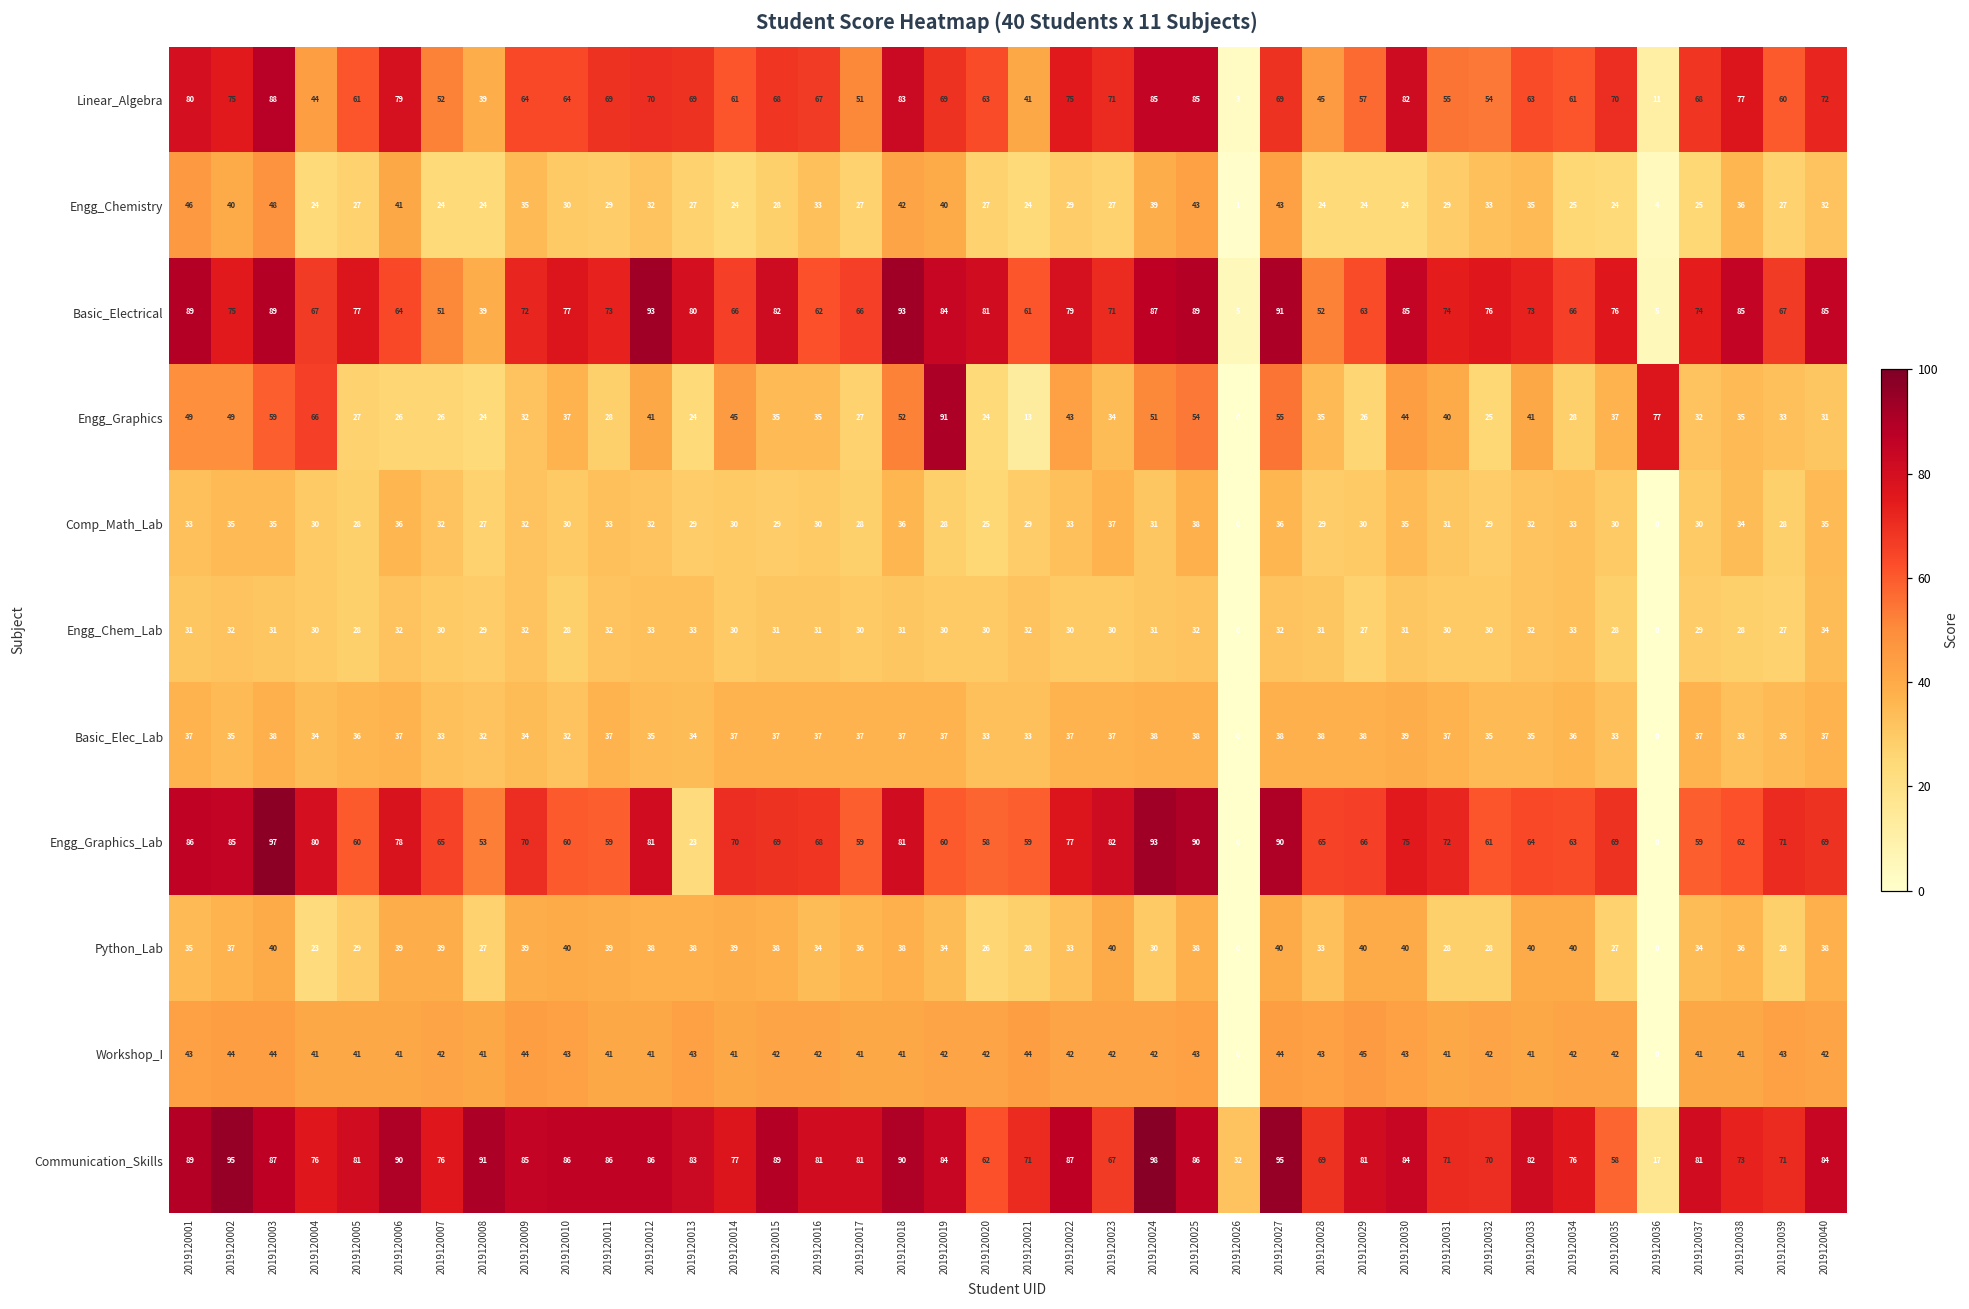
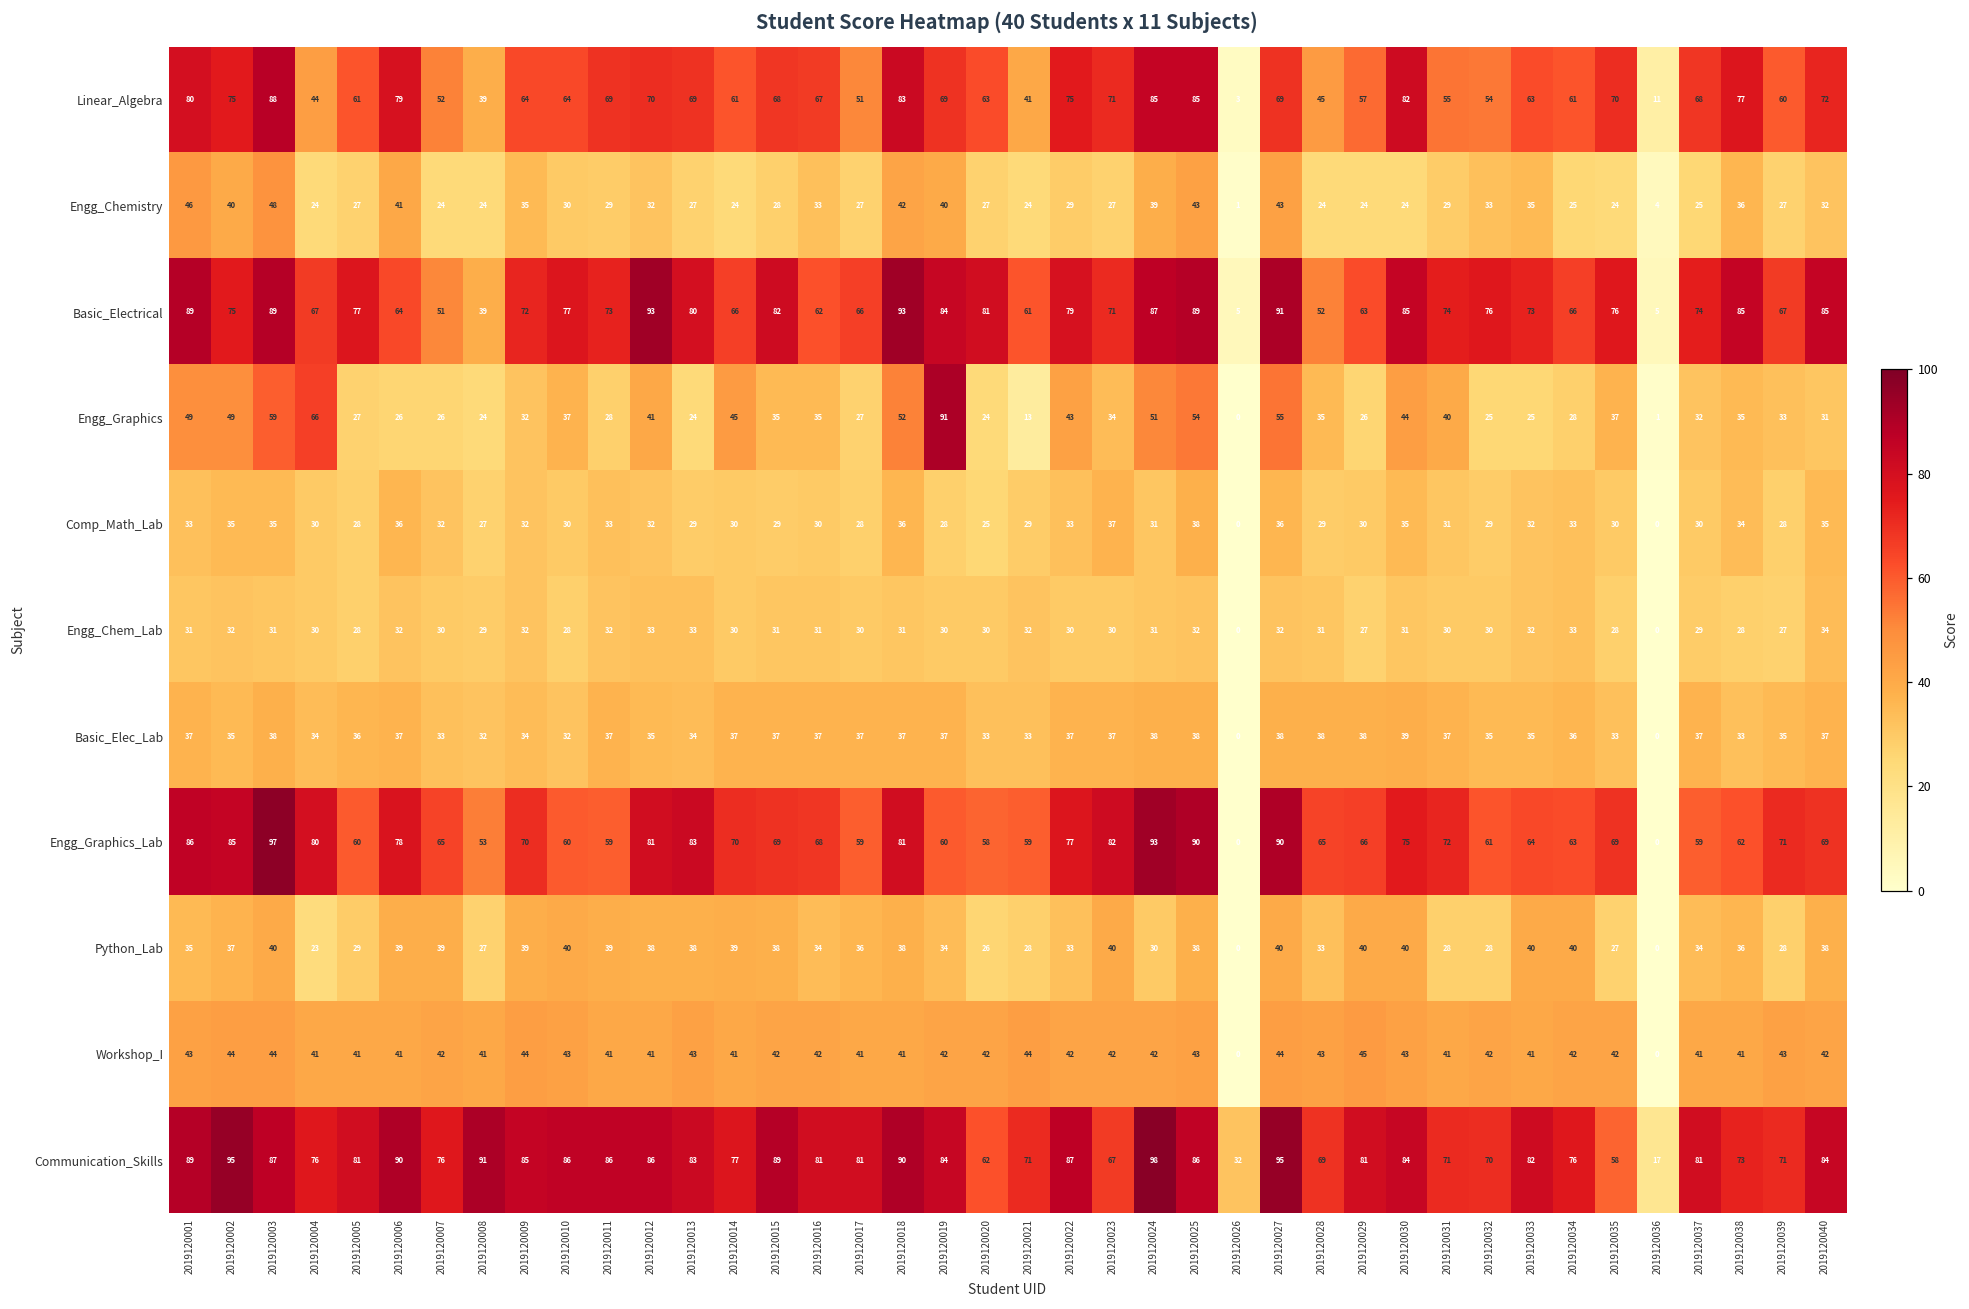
Engg_Graphics, 2019120033: 41 -> 25
Engg_Graphics, 2019120036: 77 -> 1
Engg_Graphics_Lab, 2019120013: 23 -> 83
